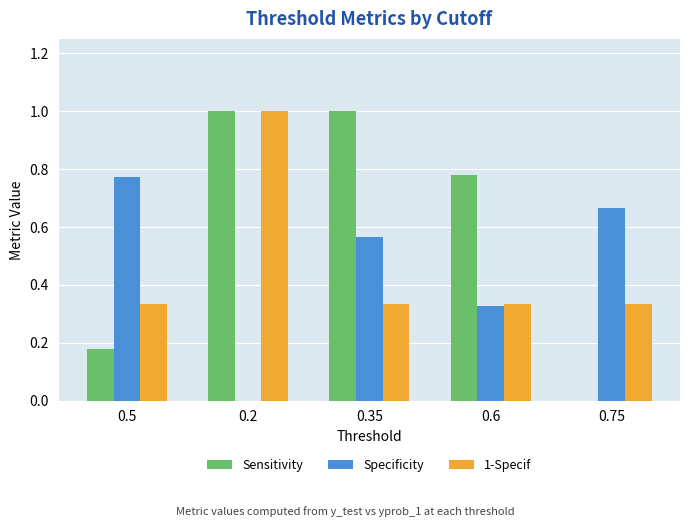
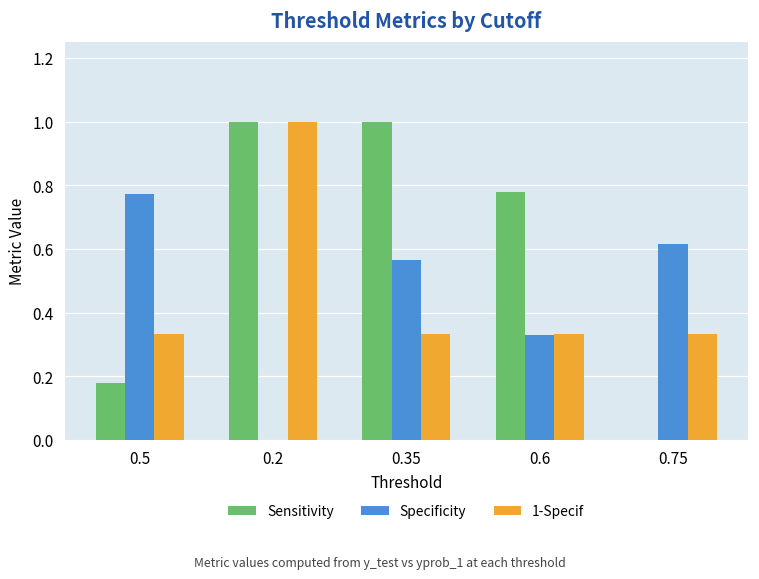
Specificity, 0.75: 0.67 -> 0.61
